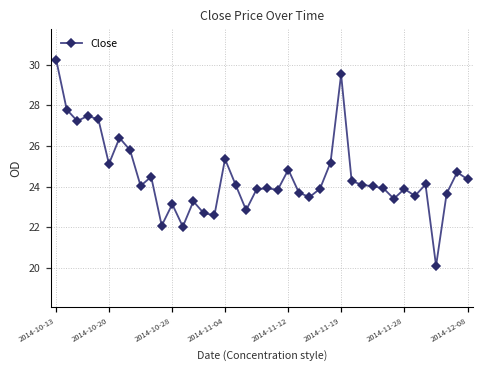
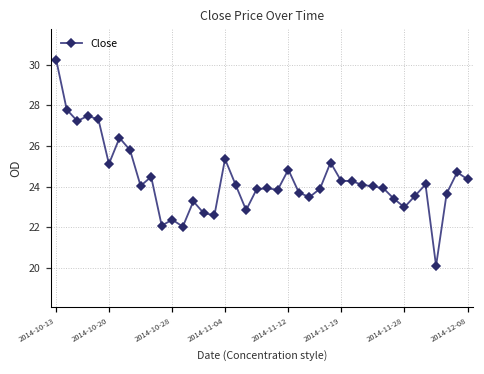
2014-10-28: 23.1 -> 22.4
2014-11-19: 29.5 -> 24.3
2014-11-28: 23.9 -> 23.0
